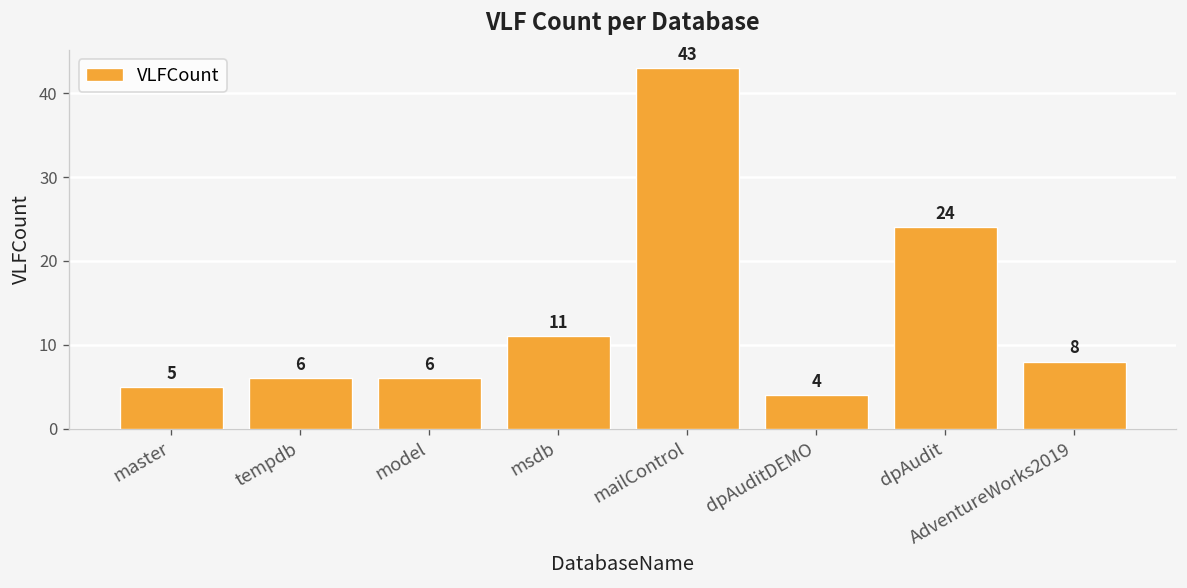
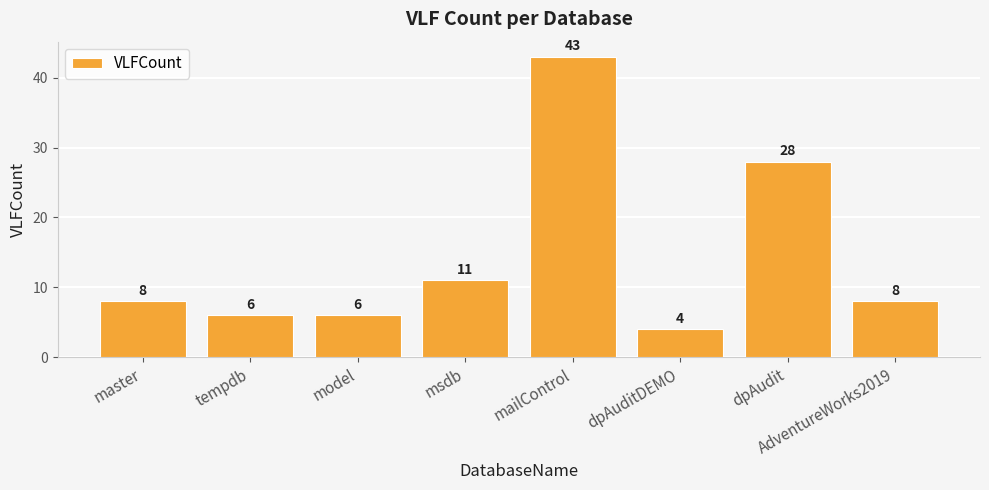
master: 5 -> 8
dpAudit: 24 -> 28
